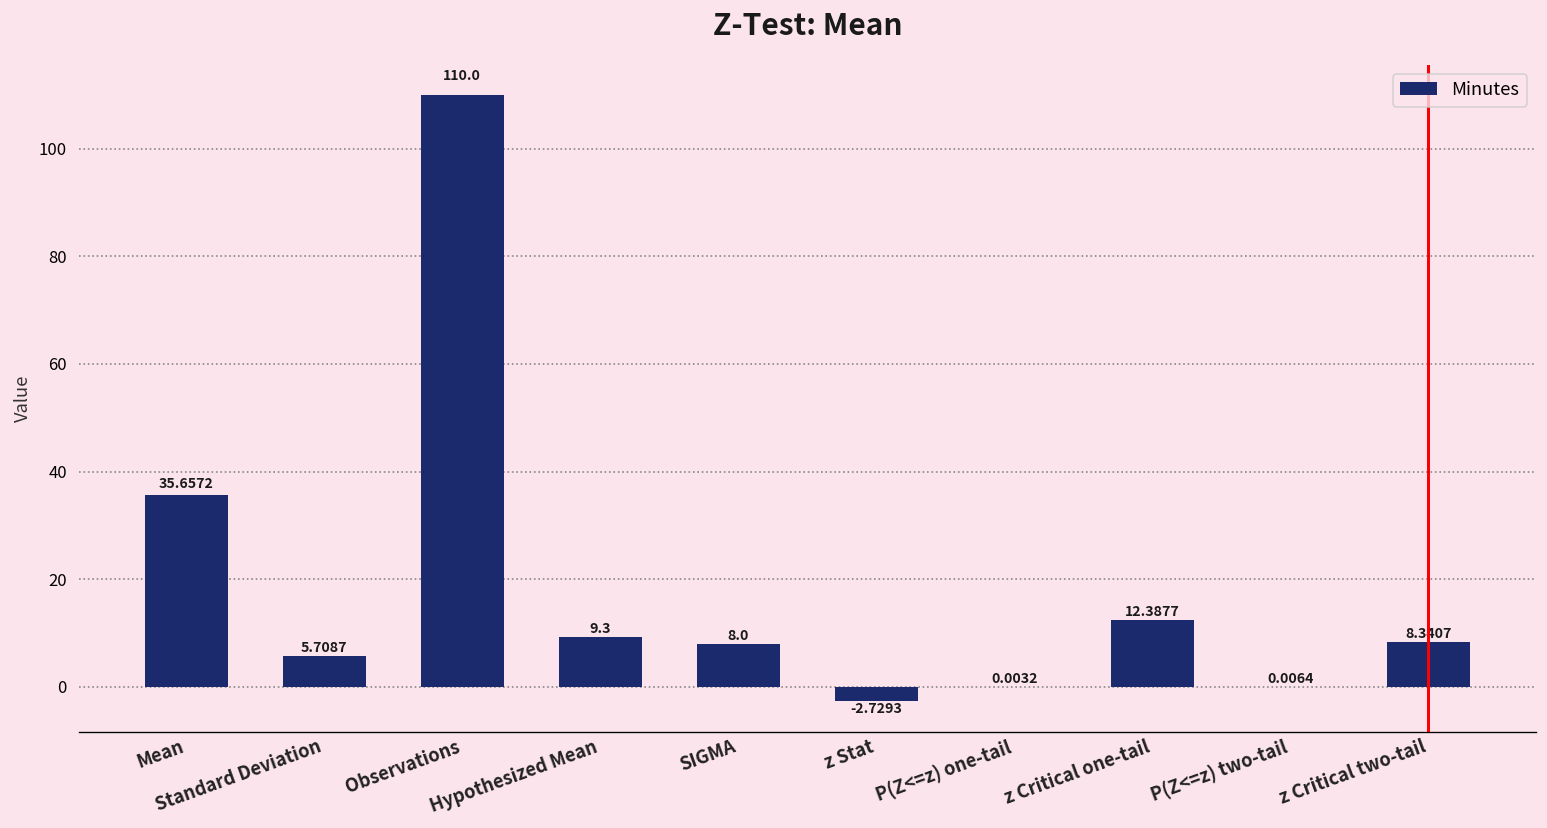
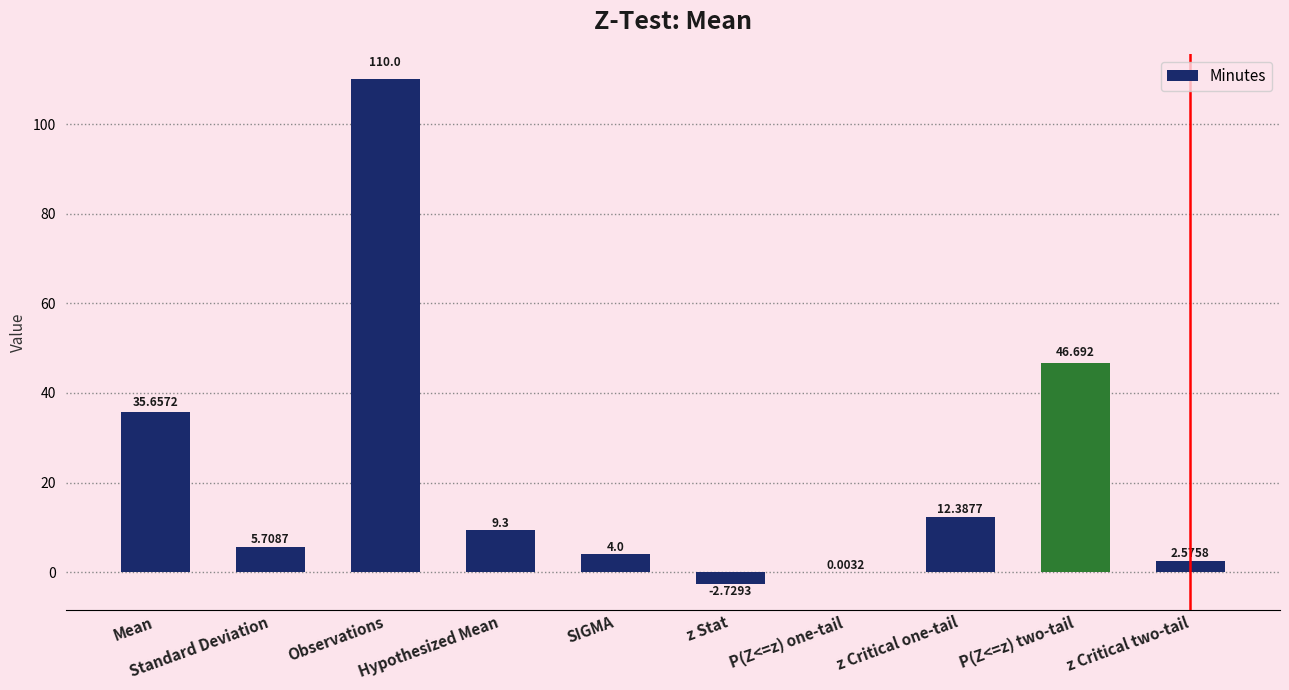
SIGMA: 8.0 -> 4.0
P(Z<=z) two-tail: 0.0064 -> 46.692
z Critical two-tail: 8.3407 -> 2.5758
